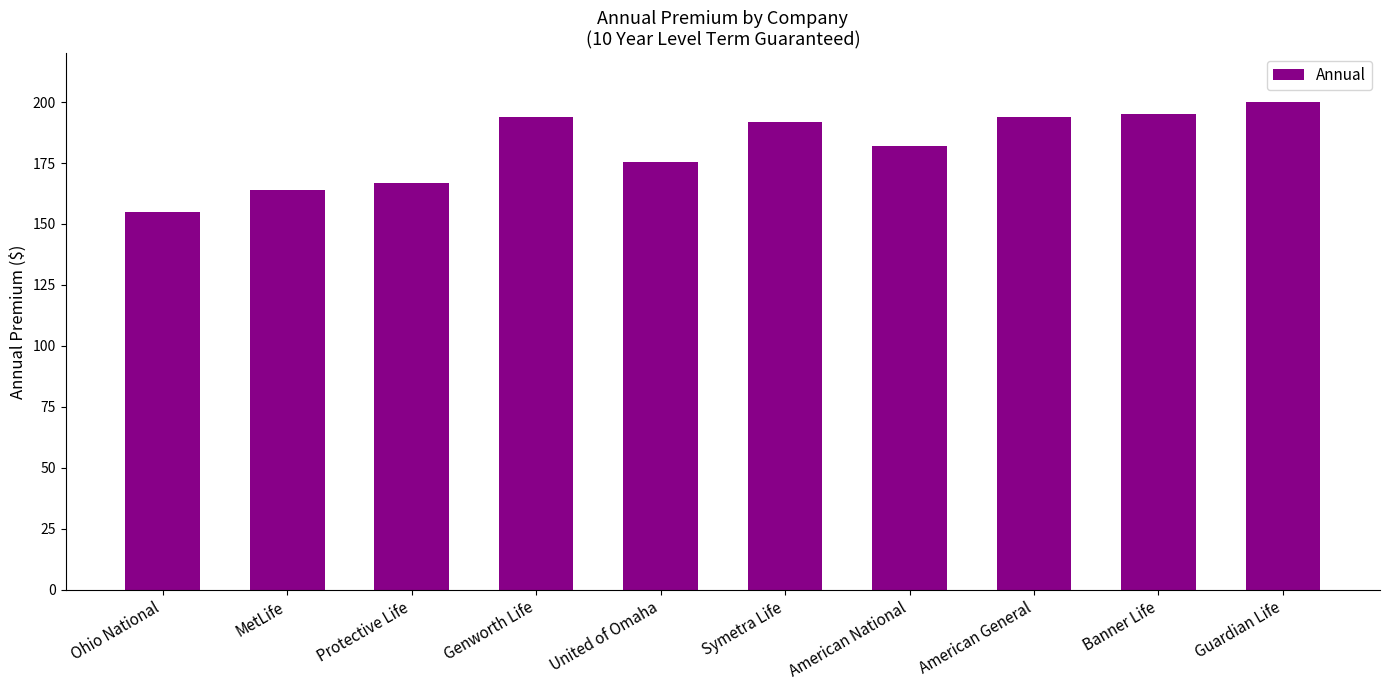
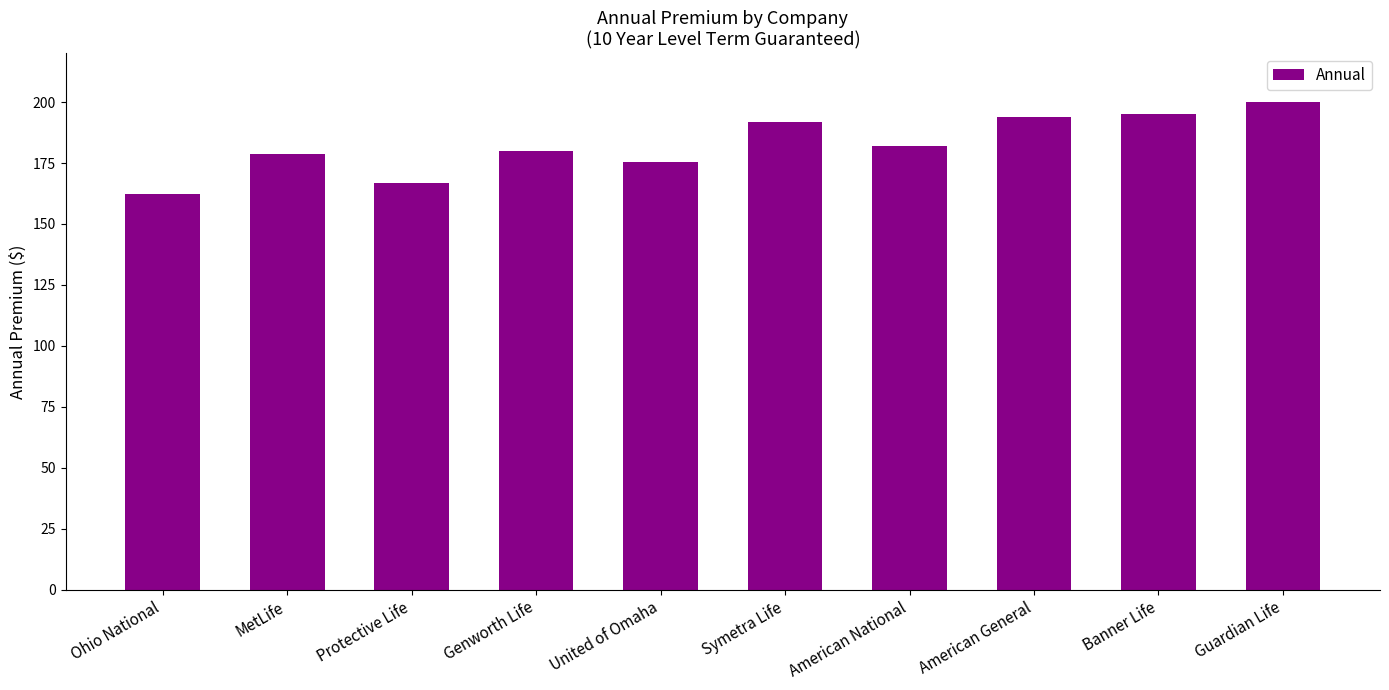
Ohio National: 155 -> 163
MetLife: 164 -> 179
Genworth Life: 194 -> 180
